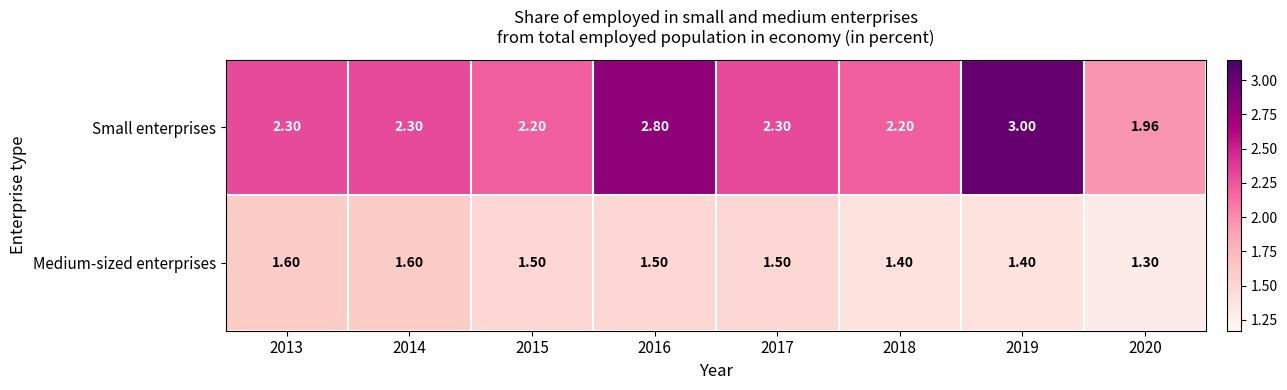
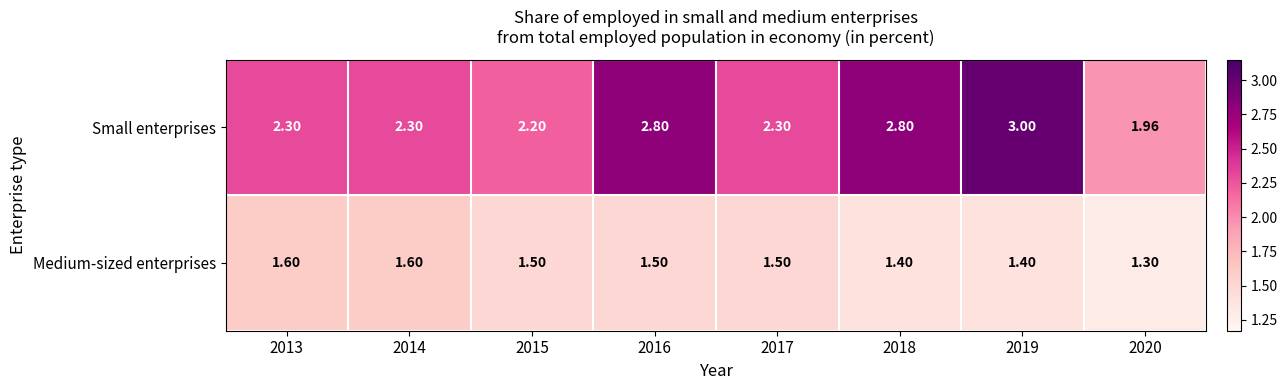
Small enterprises, 2018: 2.20 -> 2.80
